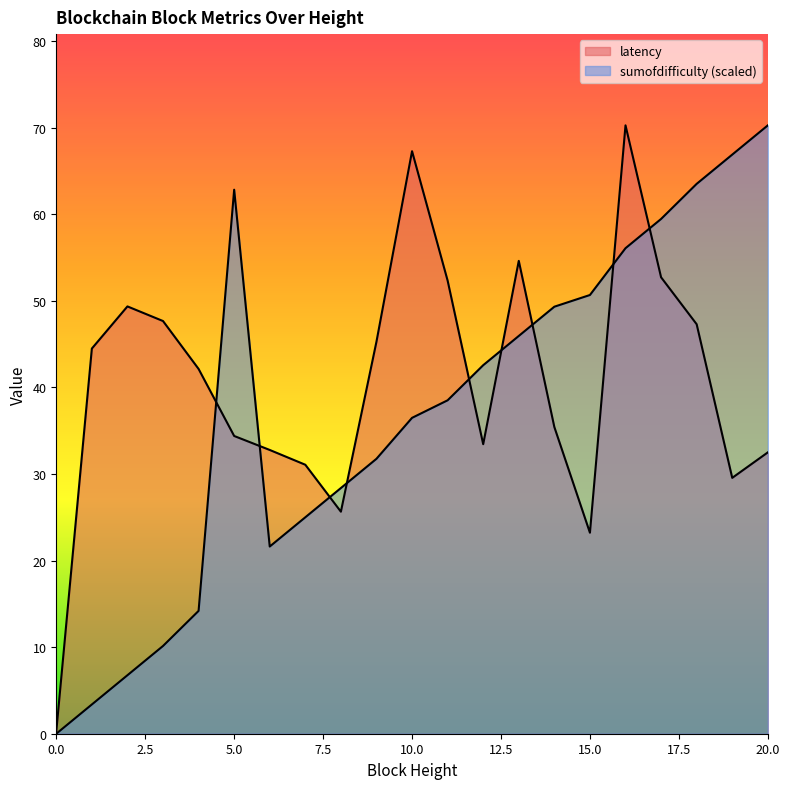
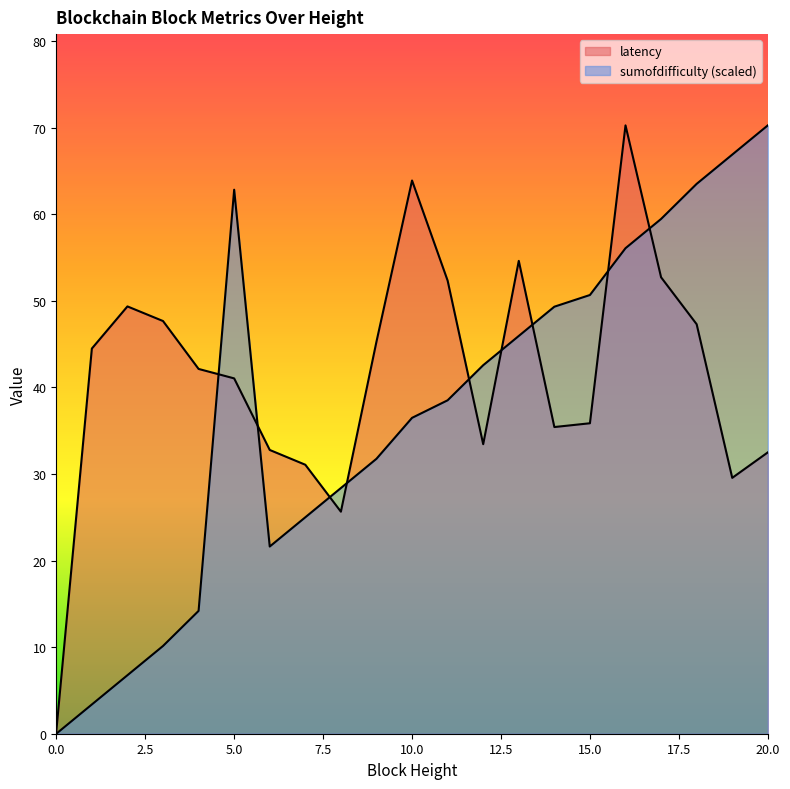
latency, 5.0: 34 -> 41
latency, 10.0: 67 -> 64
latency, 15.0: 23 -> 36
